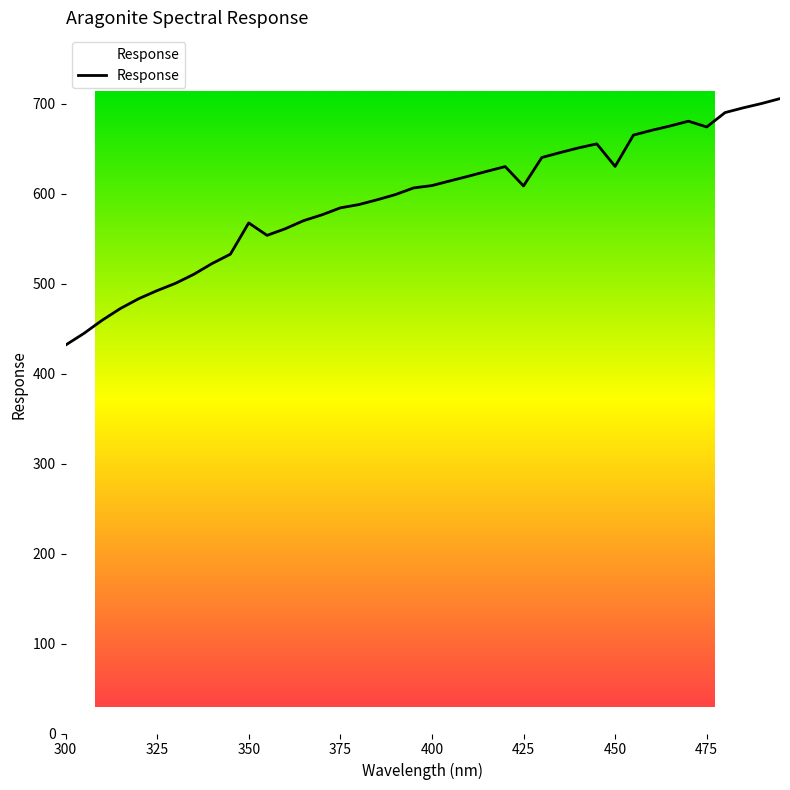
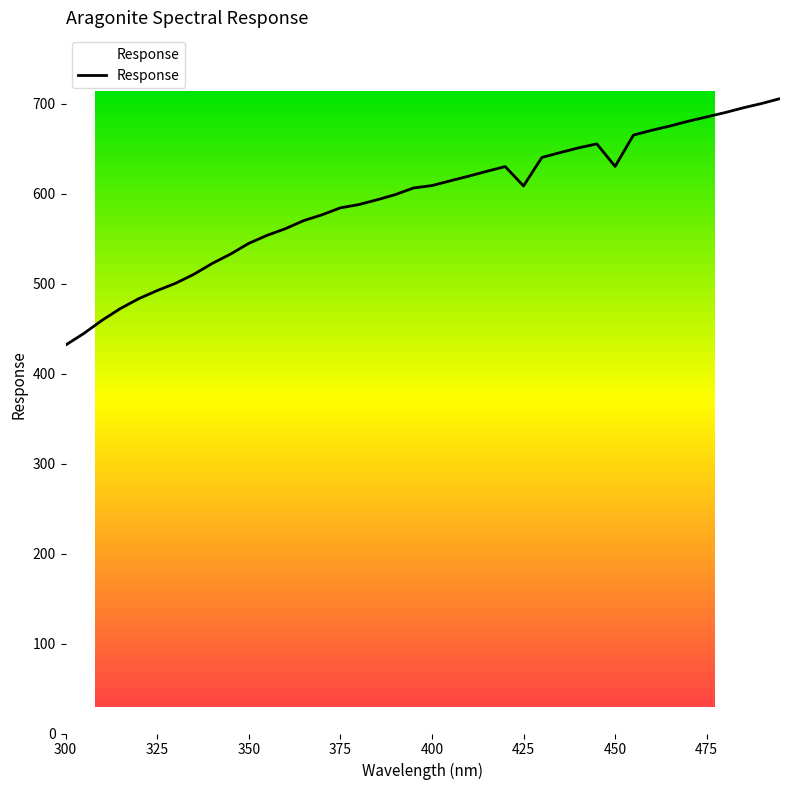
Aragonite Spectral Response, 350: 570 -> 540
Aragonite Spectral Response, 475: 670 -> 690
